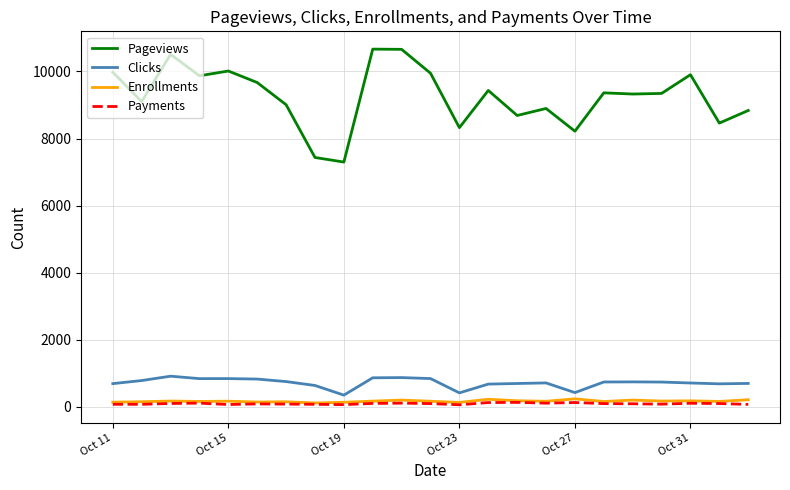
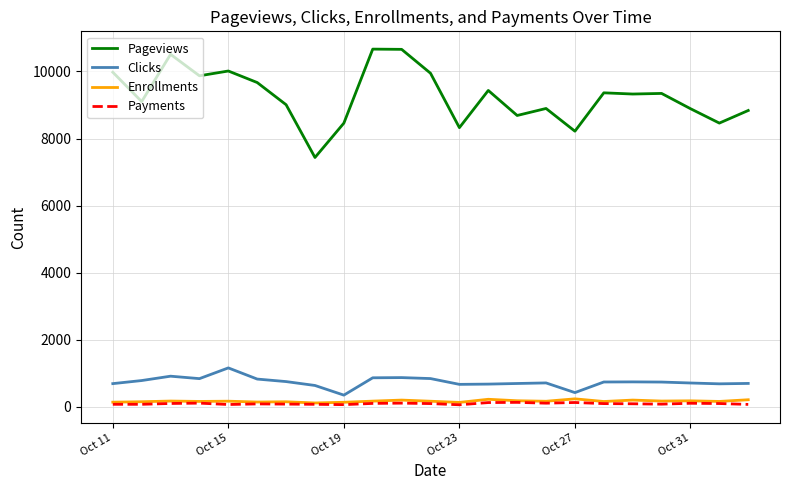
Clicks, Oct 15: 800 -> 1200
Pageviews, Oct 19: 7300 -> 8500
Clicks, Oct 23: 400 -> 700
Pageviews, Oct 31: 9900 -> 8900
